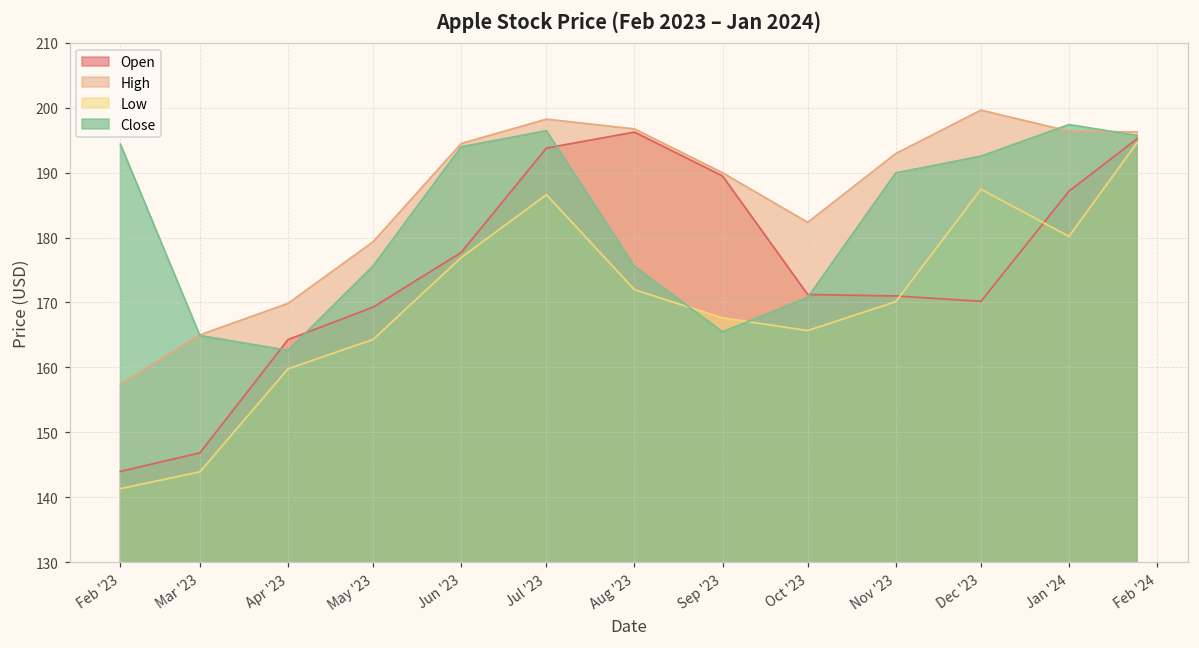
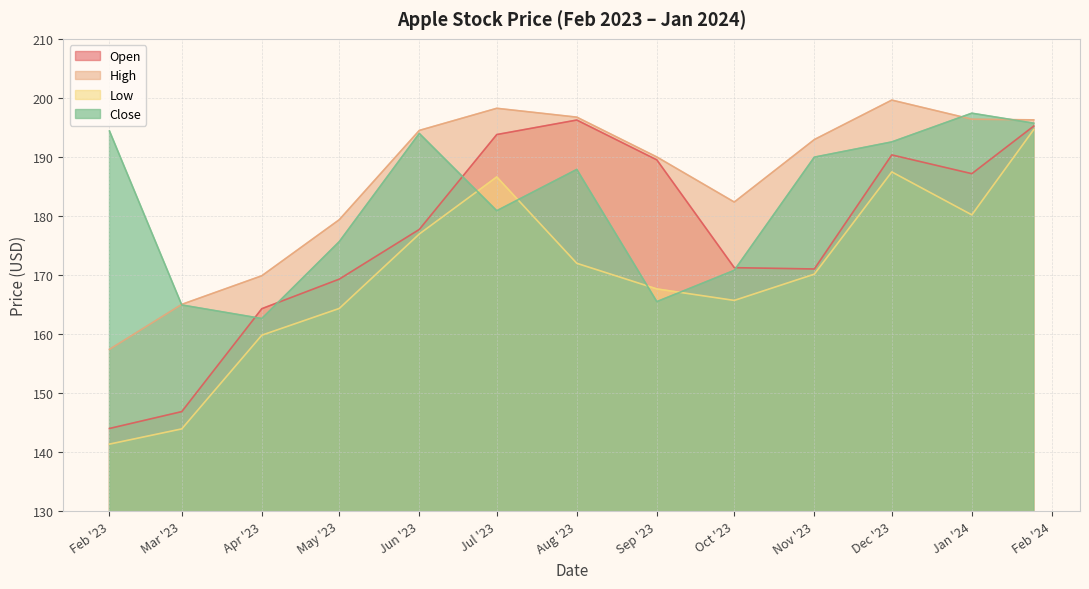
Close, Jul '23: 196 -> 181
Close, Aug '23: 176 -> 188
Open, Dec '23: 170 -> 190
